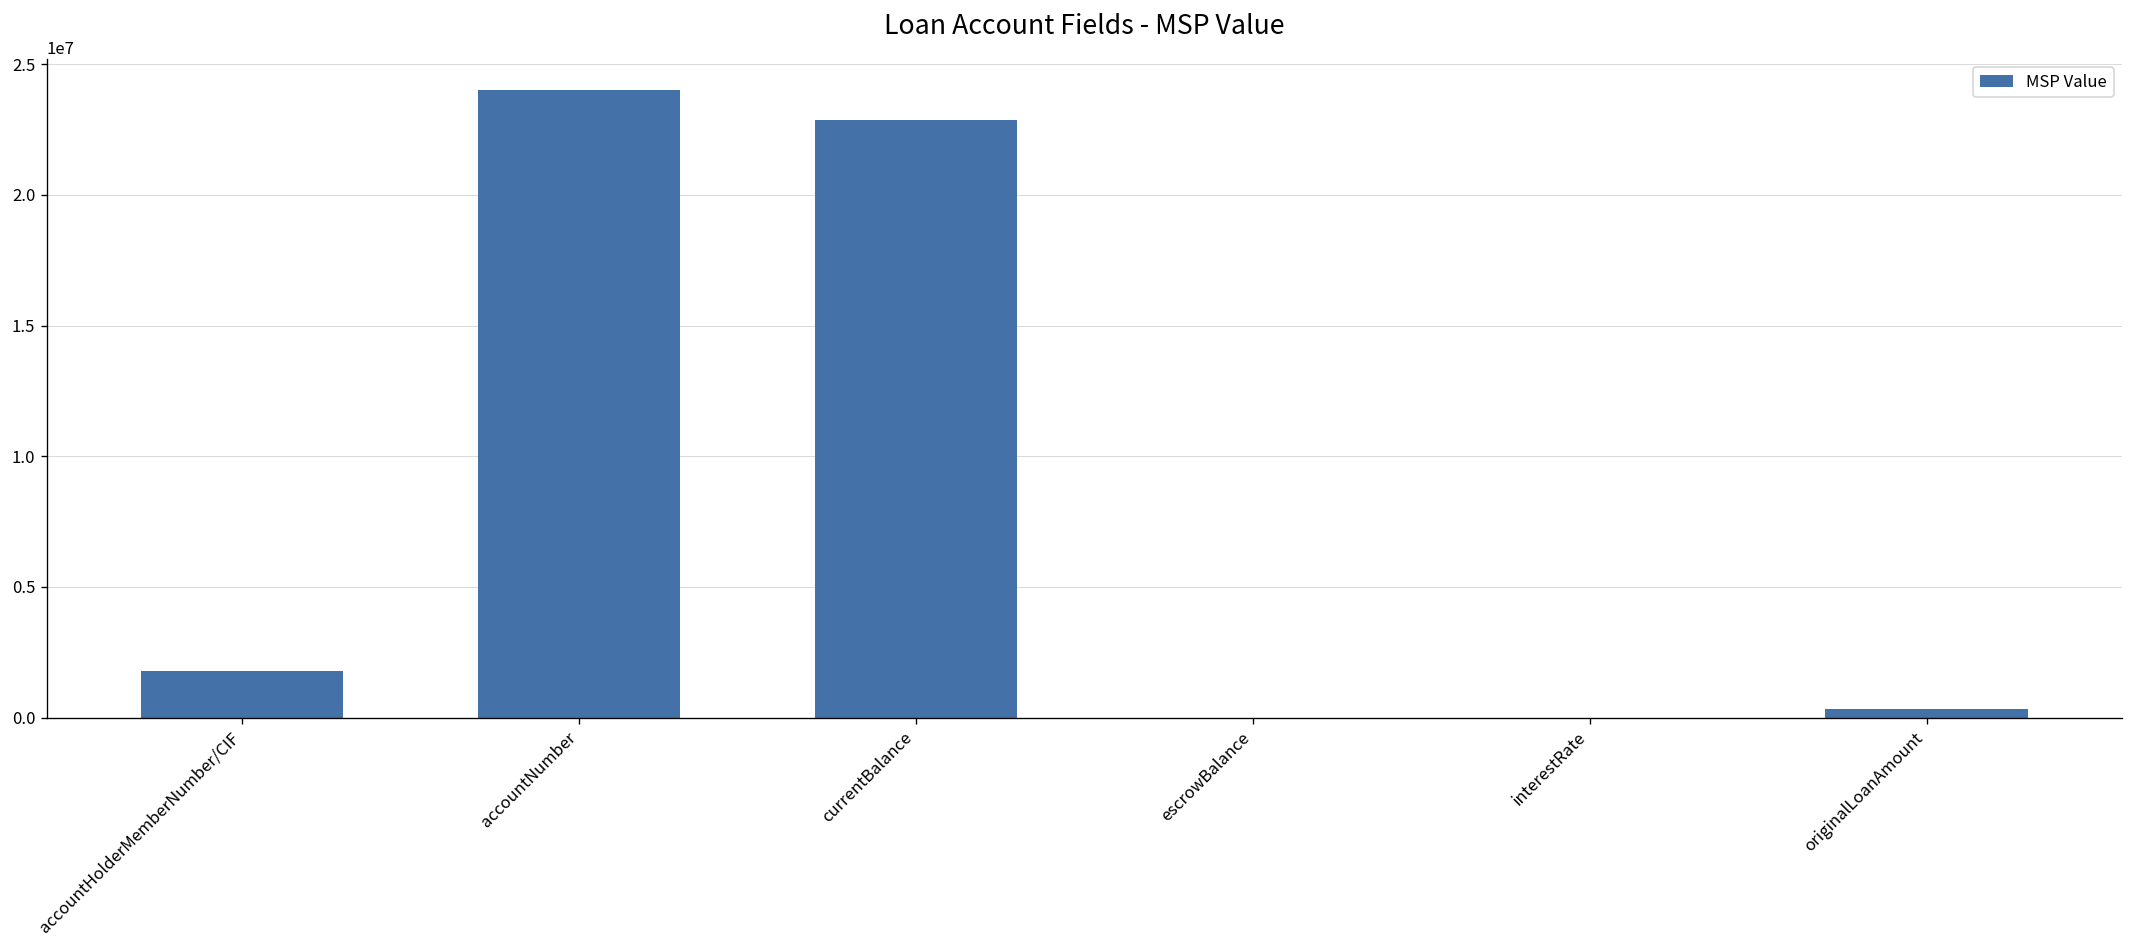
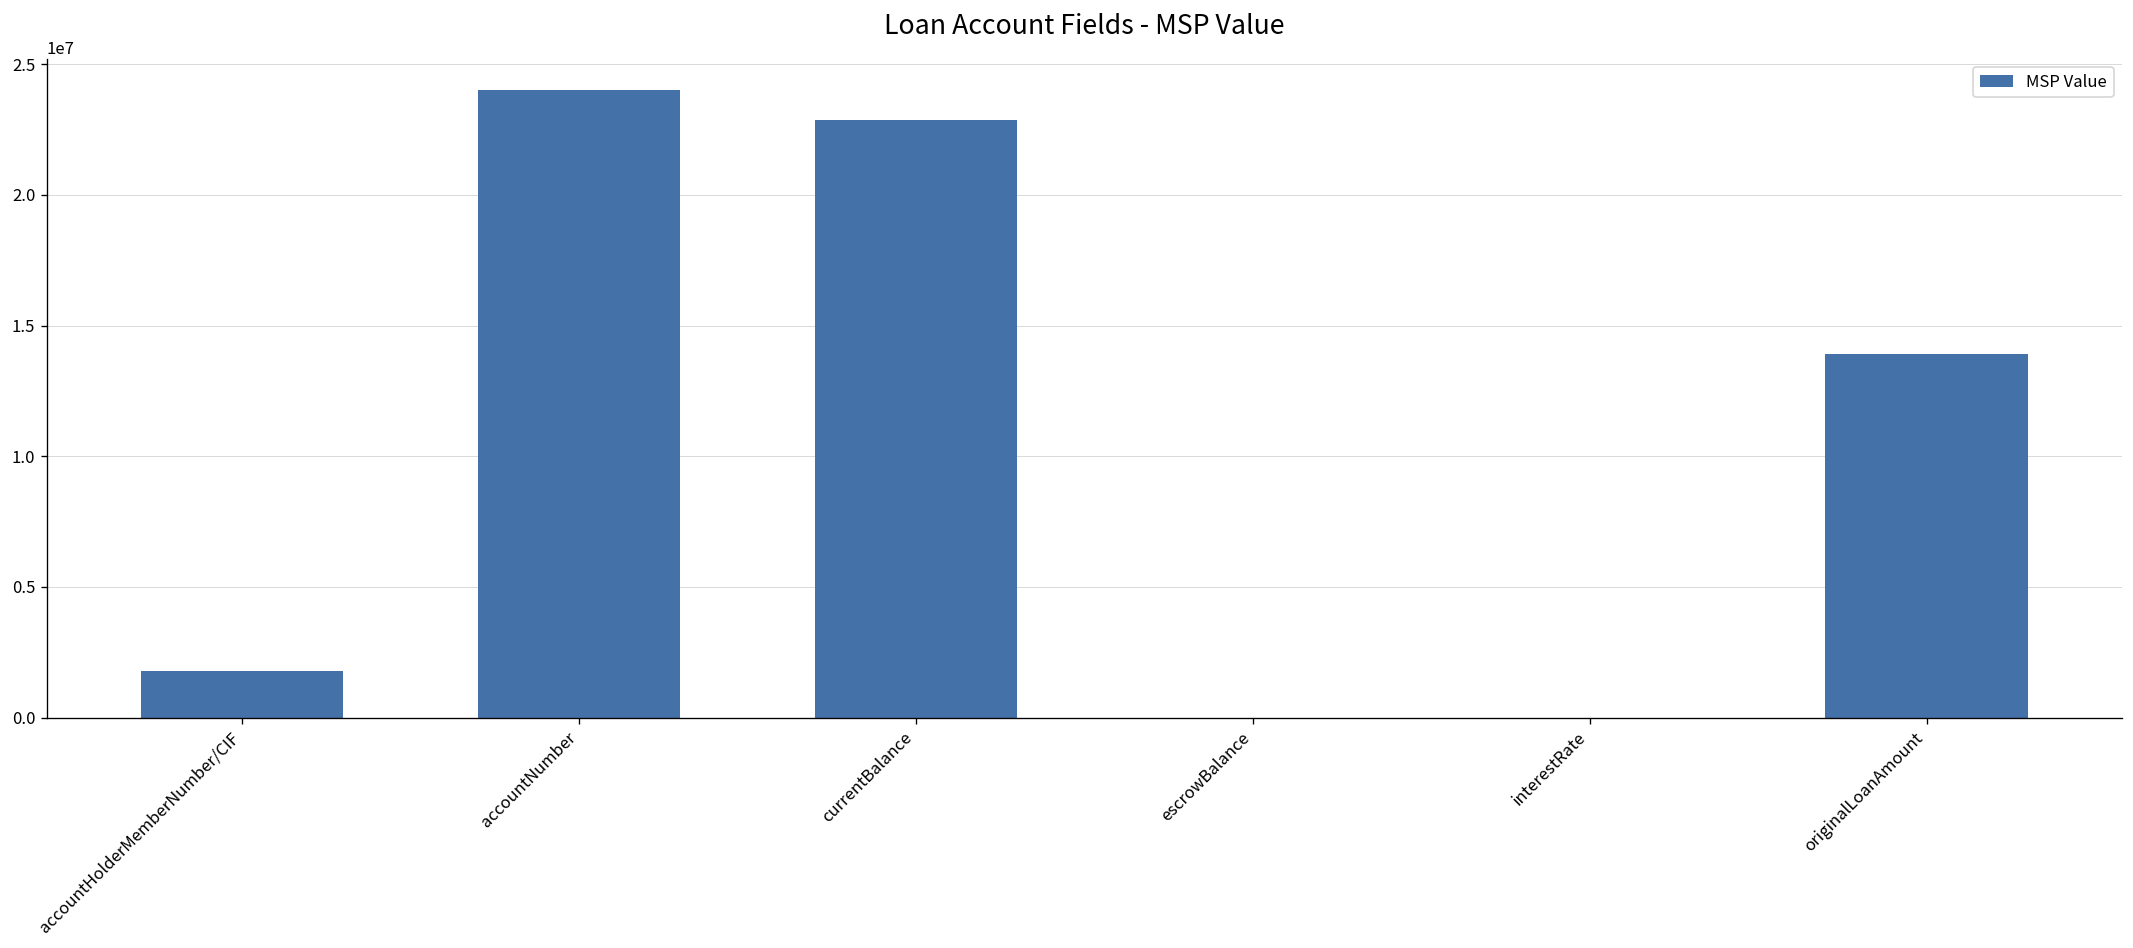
originalLoanAmount: 300000 -> 13900000
